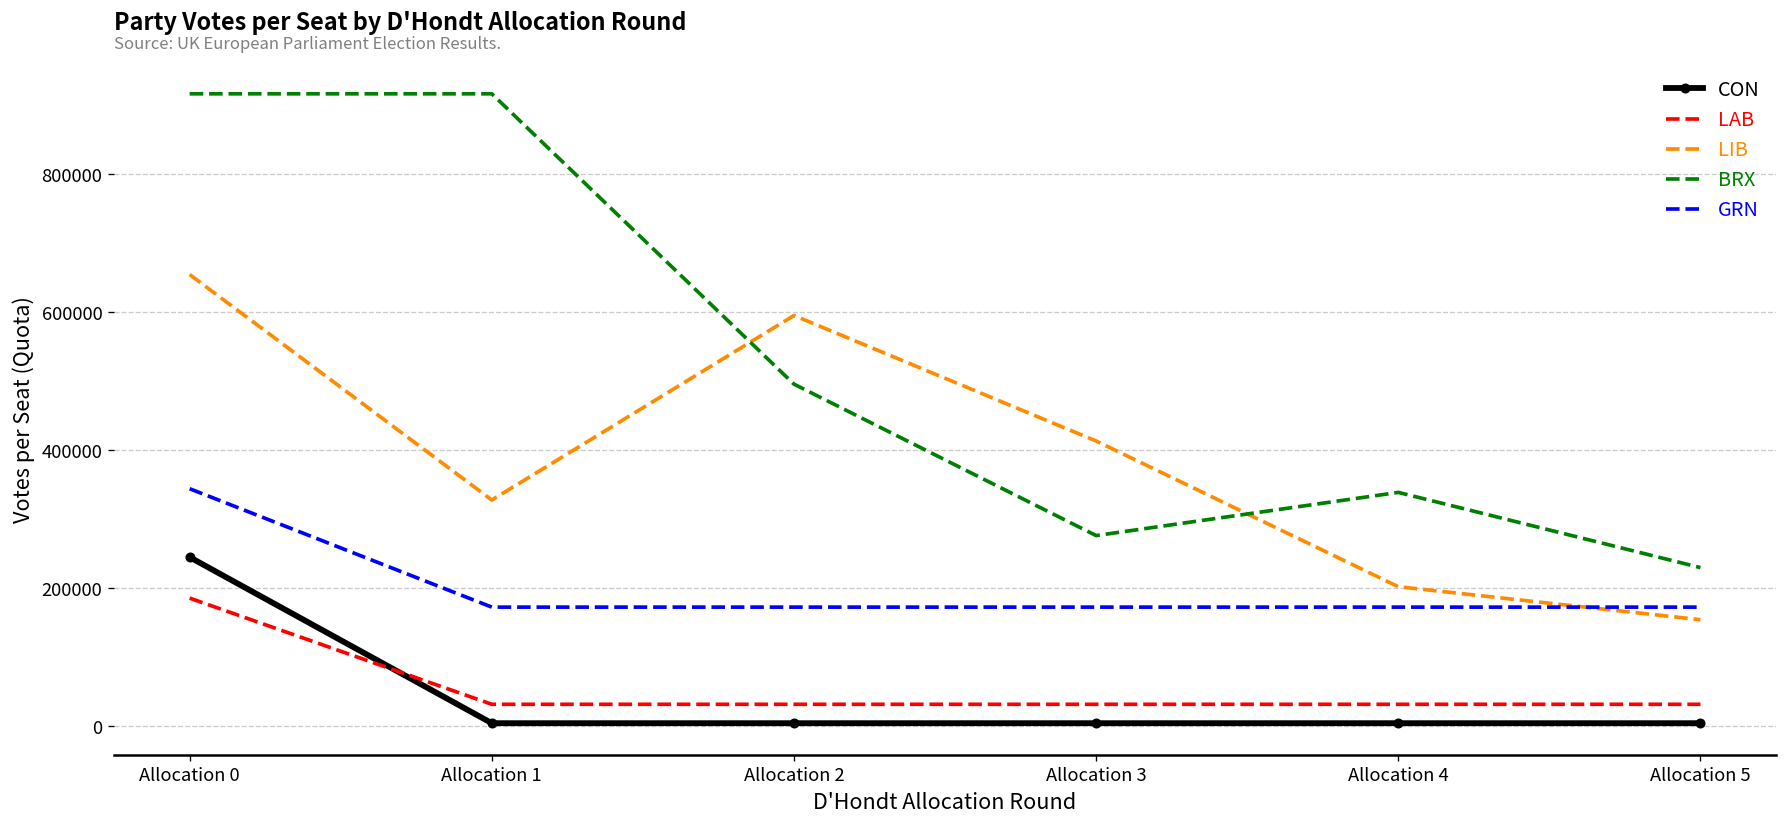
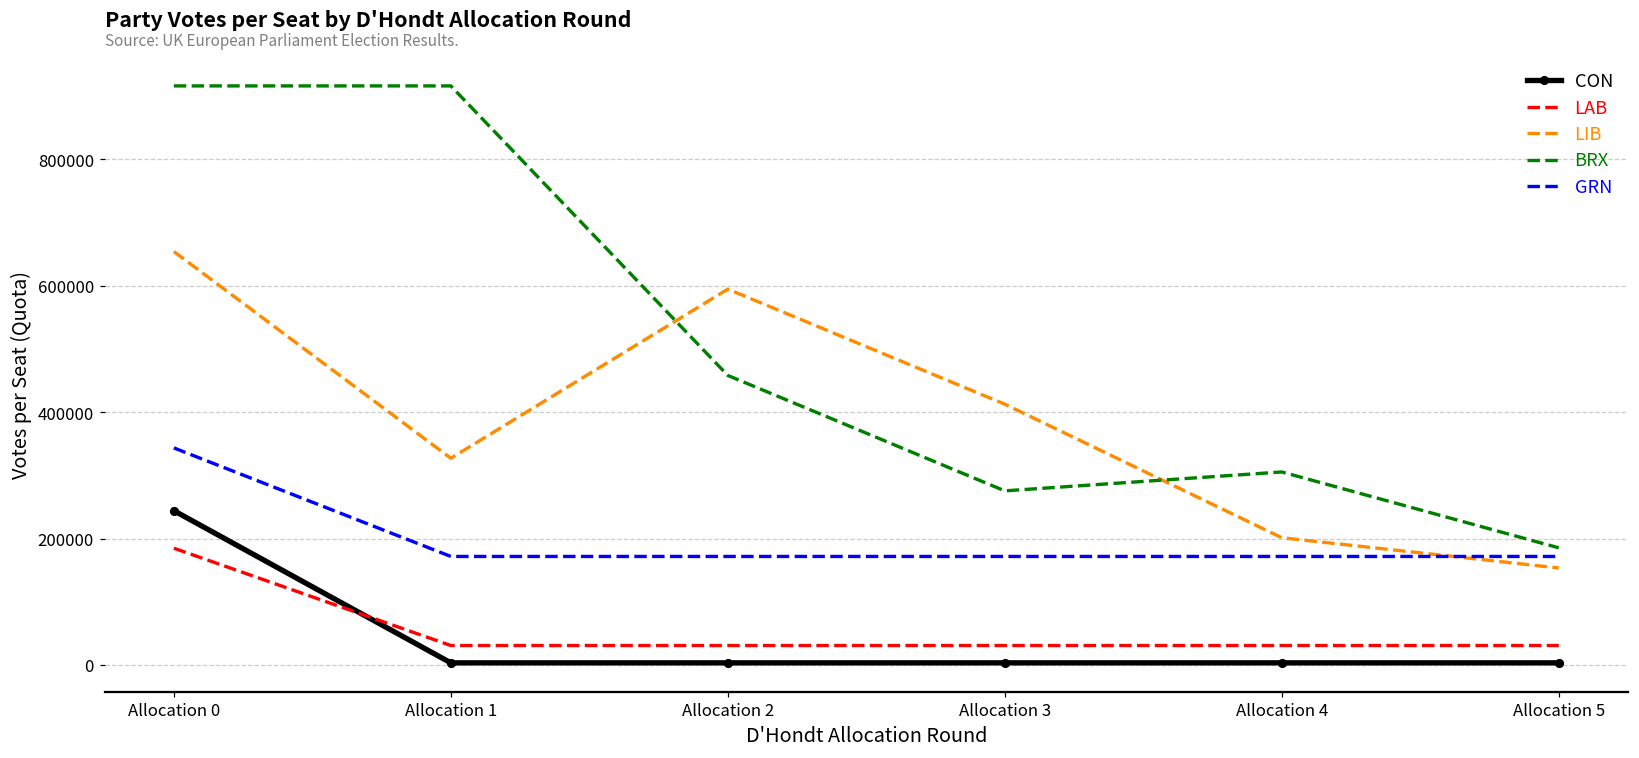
BRX, Allocation 2: 490000 -> 460000
BRX, Allocation 4: 340000 -> 310000
BRX, Allocation 5: 230000 -> 190000
